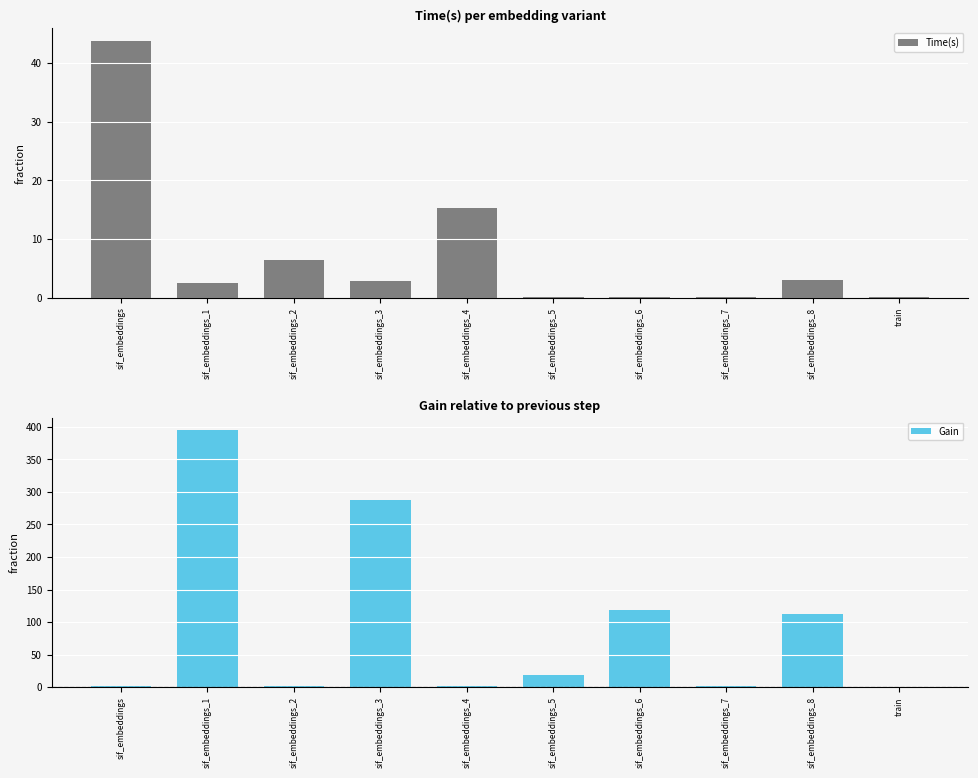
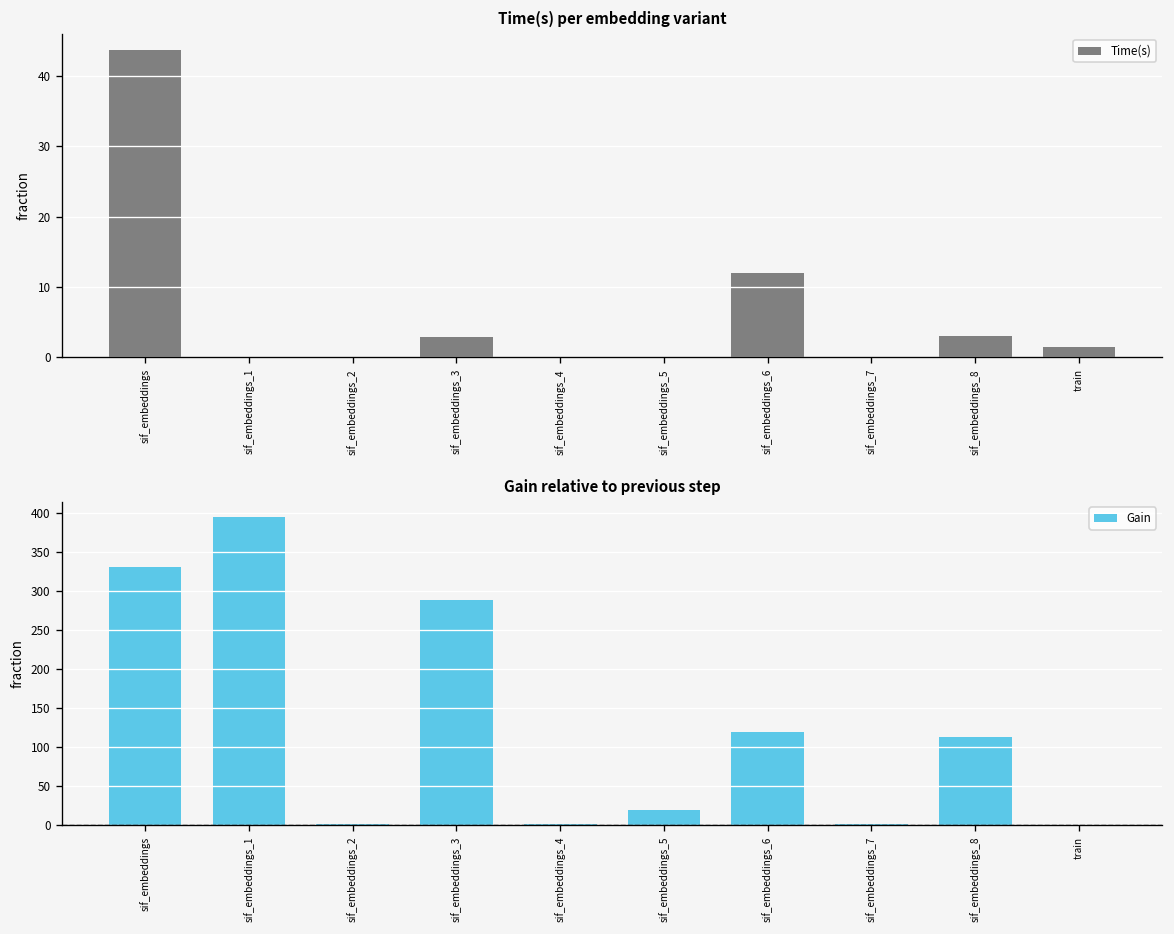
Time(s) per embedding variant, sif_embeddings_1: 2 -> 0
Time(s) per embedding variant, sif_embeddings_2: 6 -> 0
Time(s) per embedding variant, sif_embeddings_4: 15 -> 0
Time(s) per embedding variant, sif_embeddings_6: 0 -> 12
Time(s) per embedding variant, train: 0 -> 2
Gain relative to previous step, sif_embeddings: 0 -> 330
